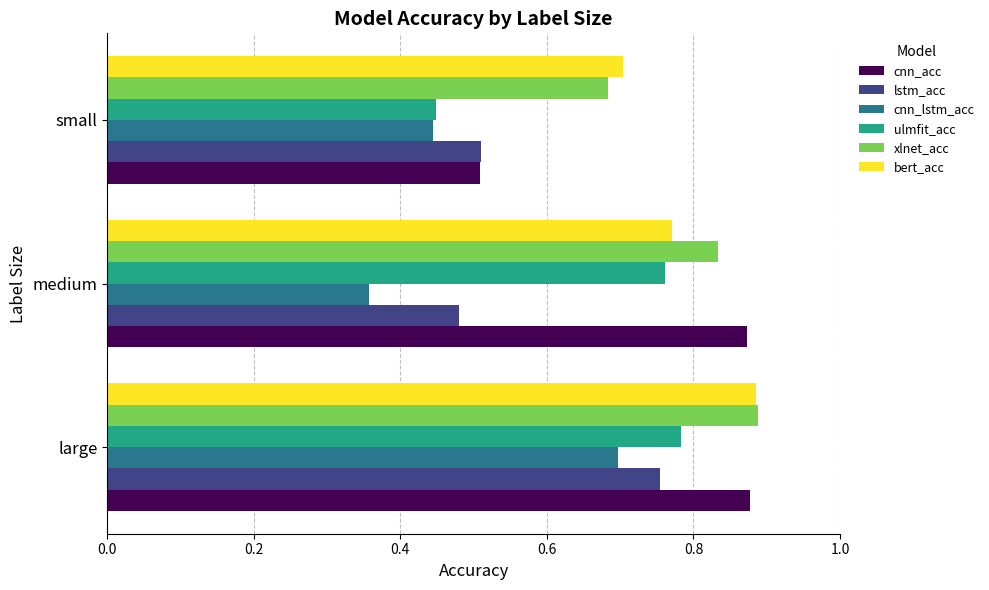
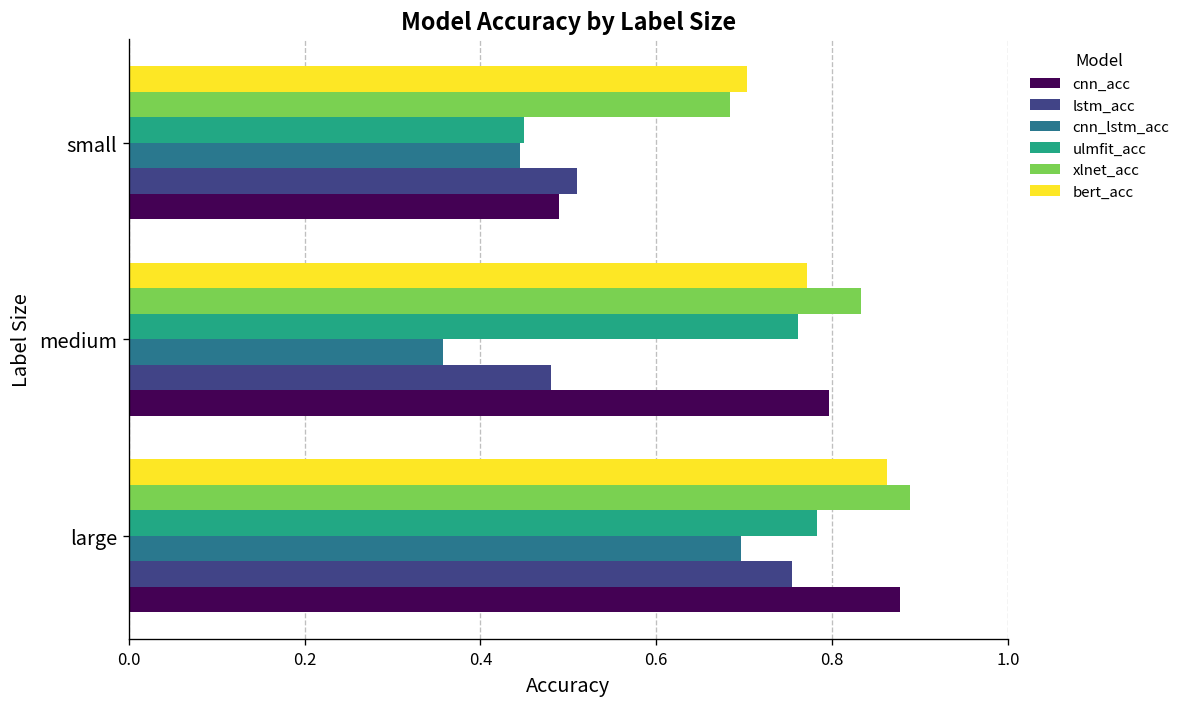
cnn_acc, small: 0.51 -> 0.49
cnn_acc, medium: 0.87 -> 0.80
bert_acc, large: 0.89 -> 0.86
